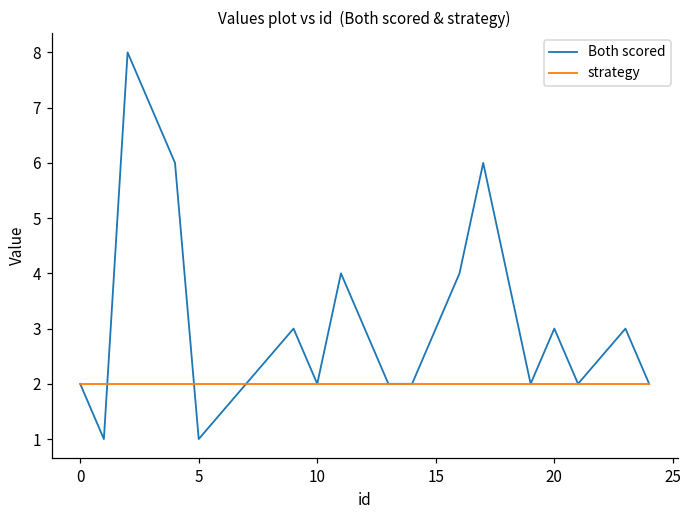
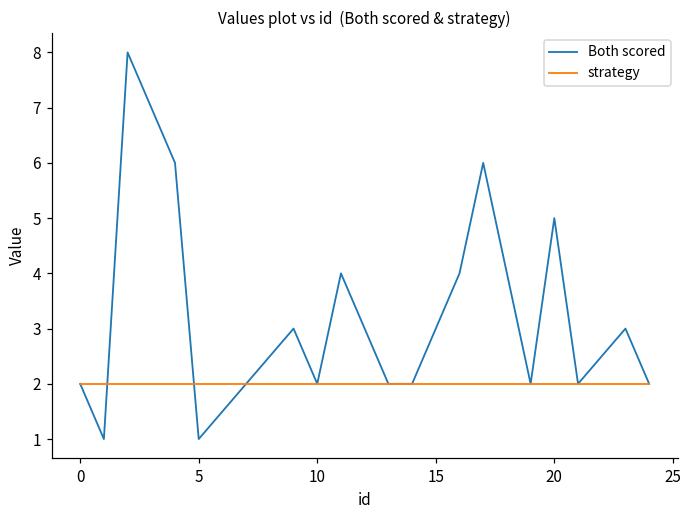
Both scored, 20: 3 -> 5
